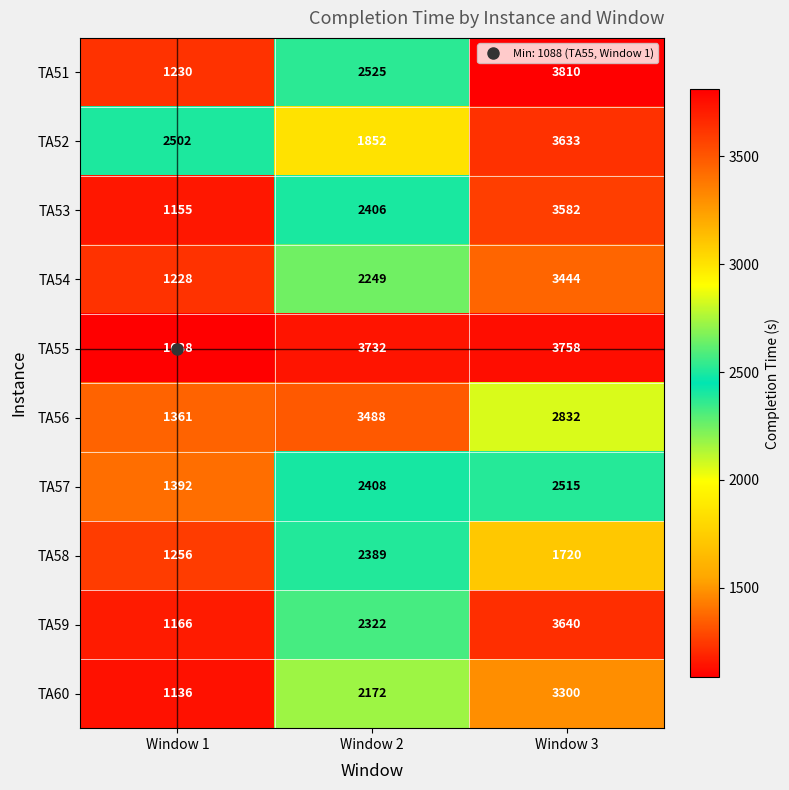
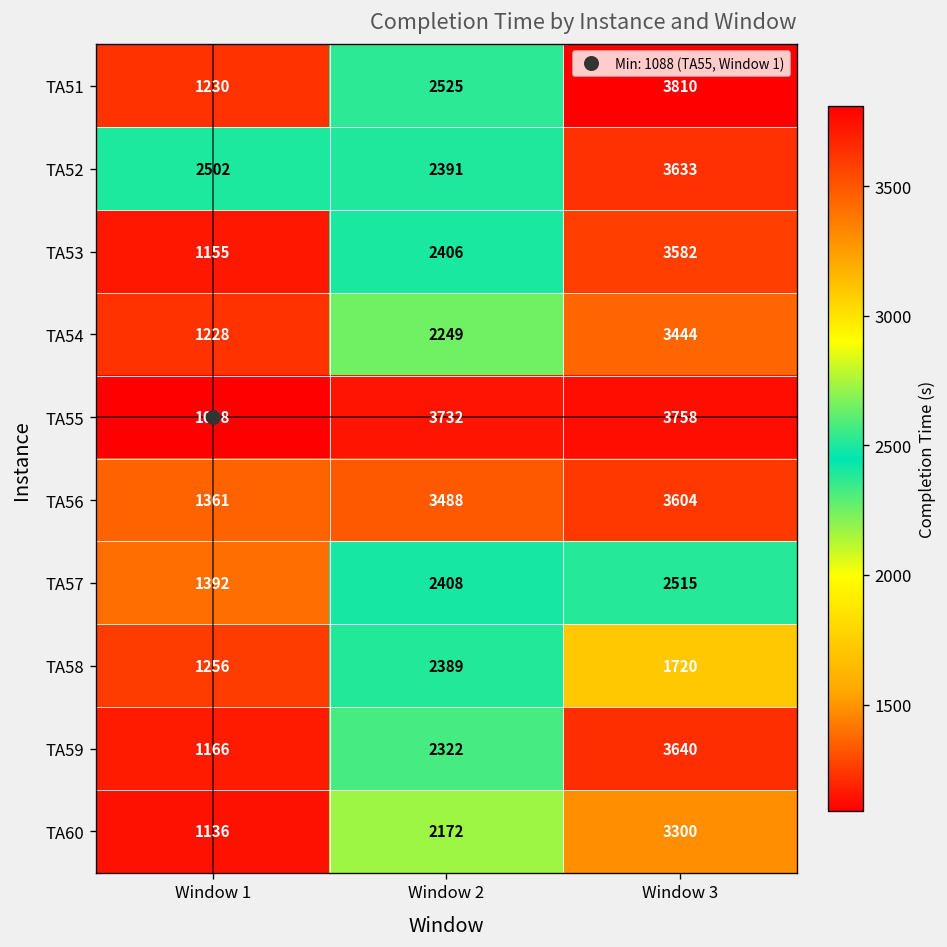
TA52, Window 2: 1852 -> 2391
TA56, Window 3: 2832 -> 3604
